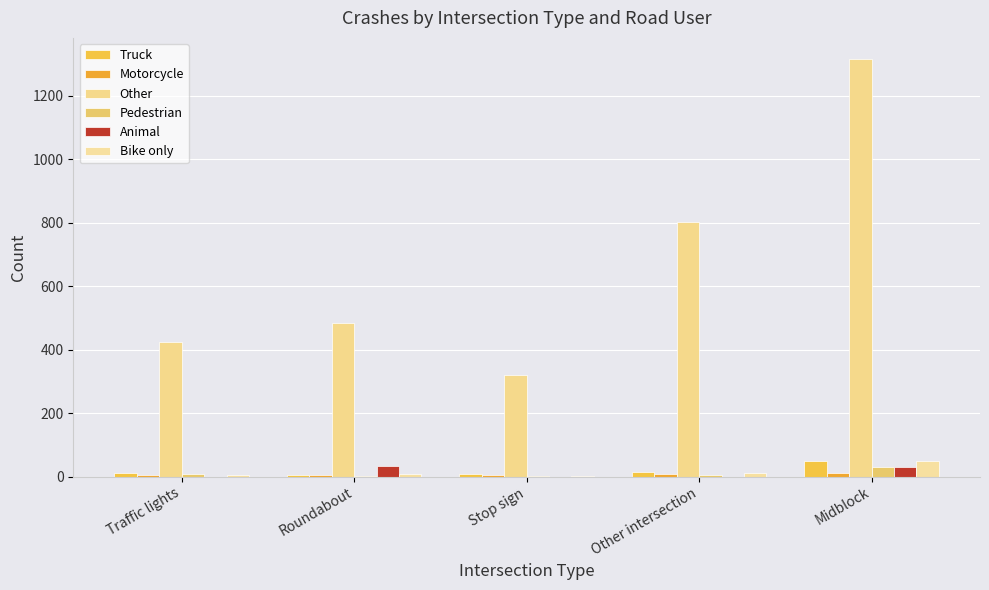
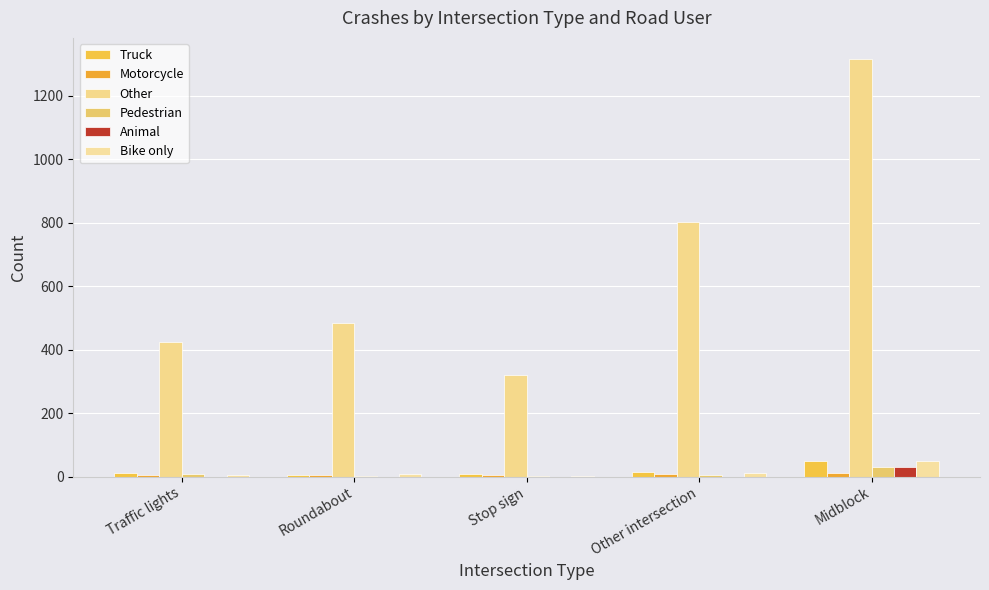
Animal, Roundabout: 30 -> 0
